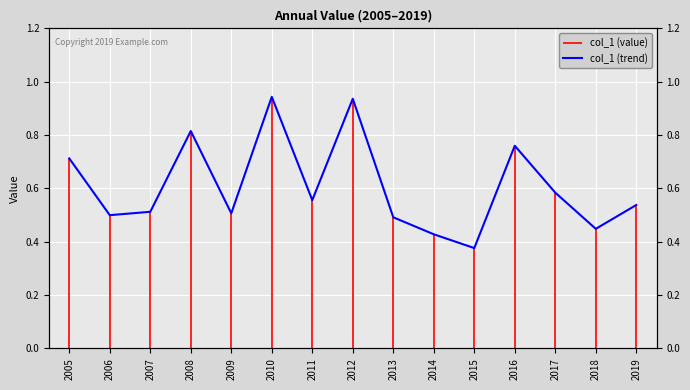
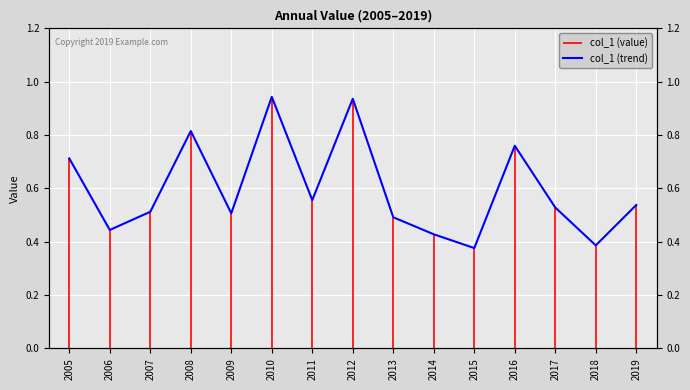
2006: 0.50 -> 0.44
2017: 0.58 -> 0.53
2018: 0.45 -> 0.39
